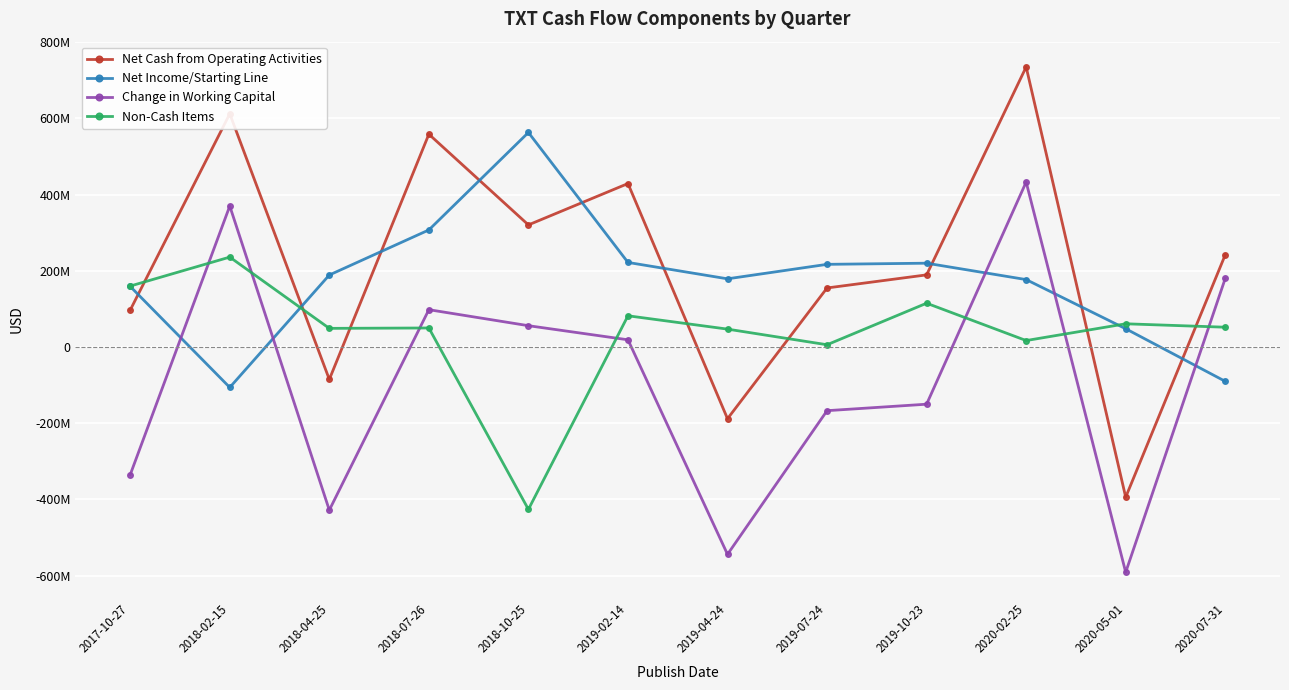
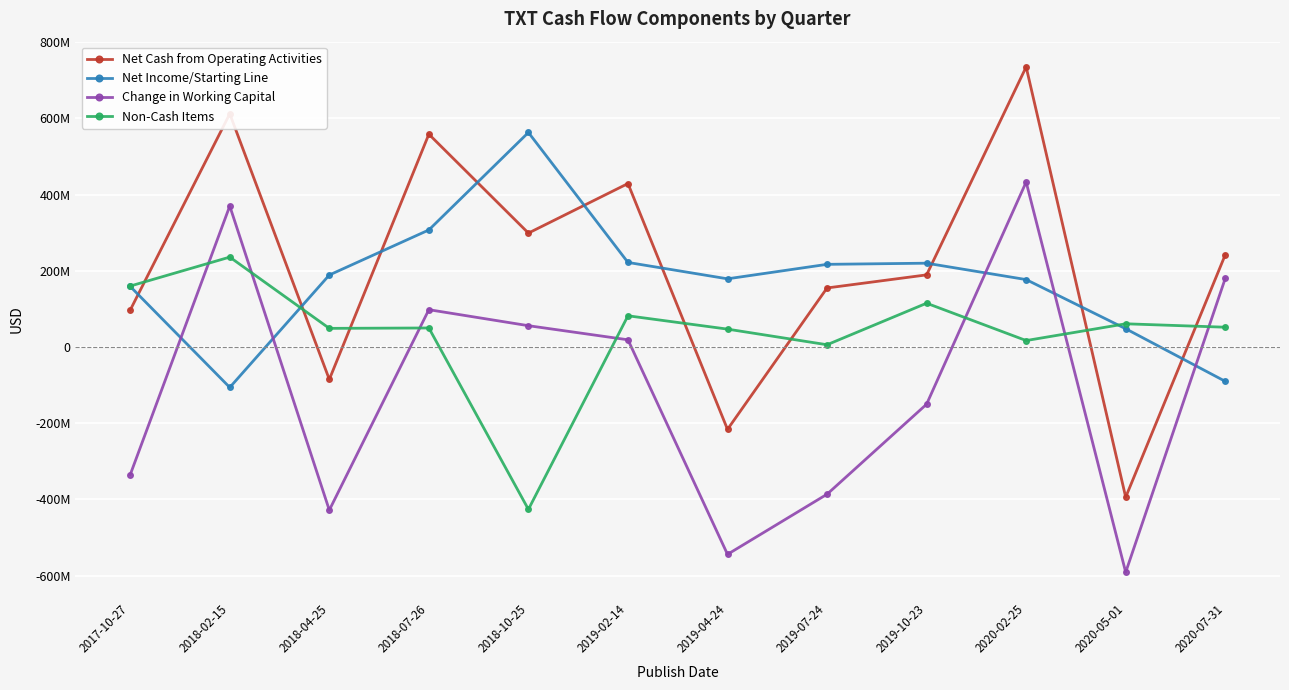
Net Cash from Operating Activities, 2018-10-25: 320000000 -> 300000000
Net Cash from Operating Activities, 2019-04-24: -190000000 -> -220000000
Change in Working Capital, 2019-07-24: -170000000 -> -390000000
